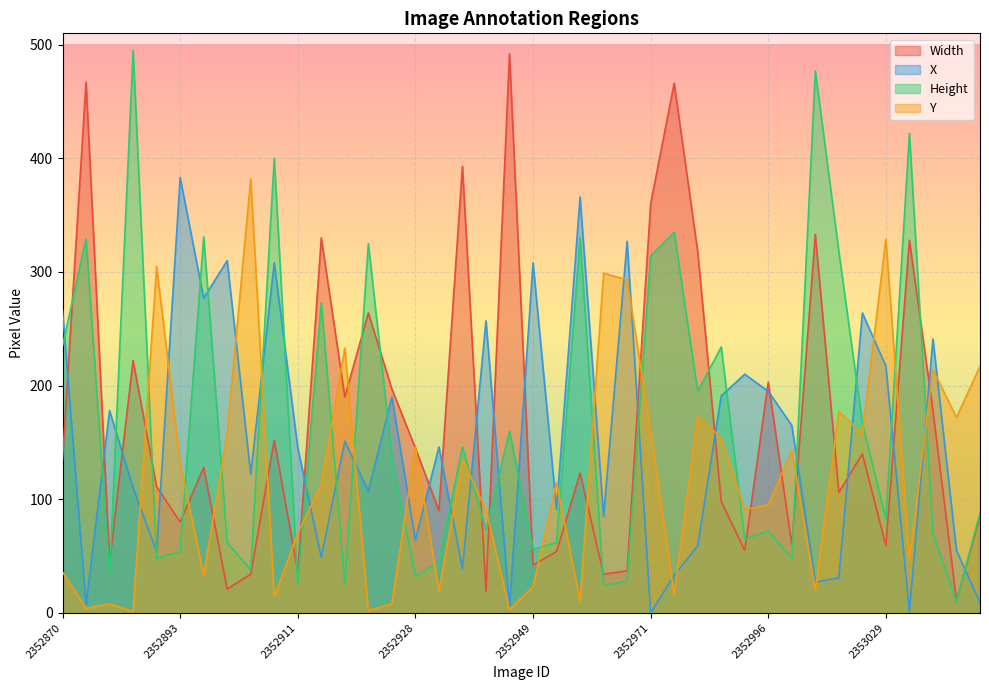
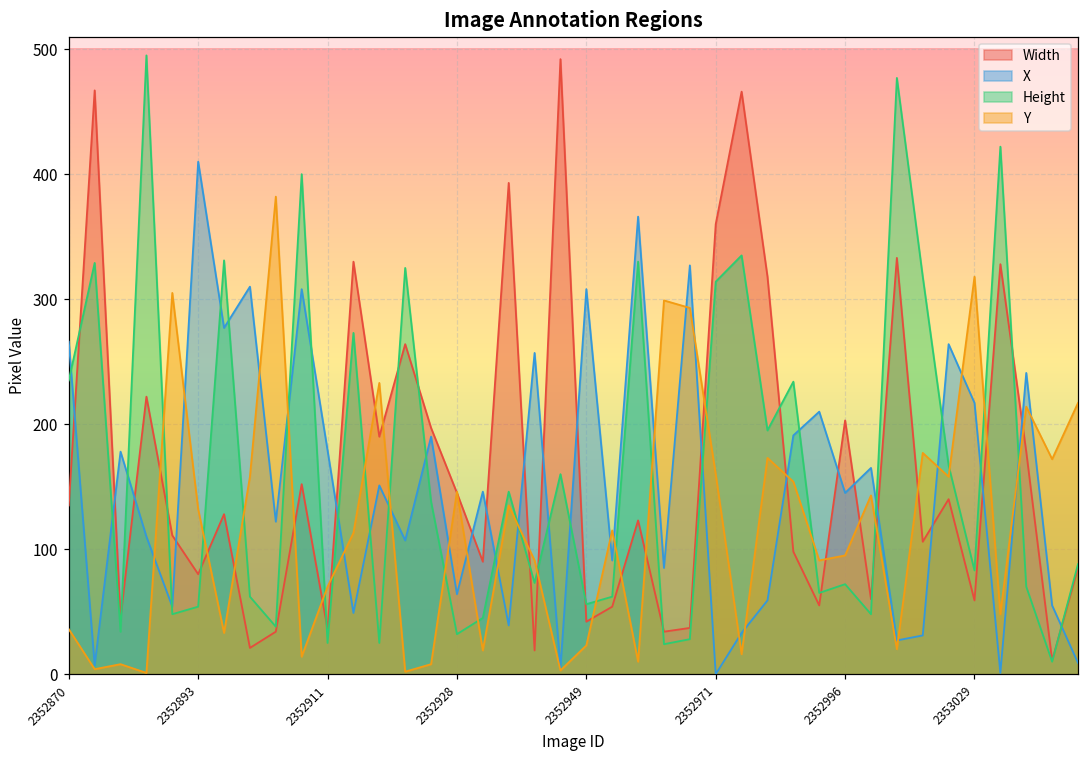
X, 2352893: 383 -> 410
X, 2352911: 145 -> 179
X, 2352996: 195 -> 145
Y, 2353029: 329 -> 318
